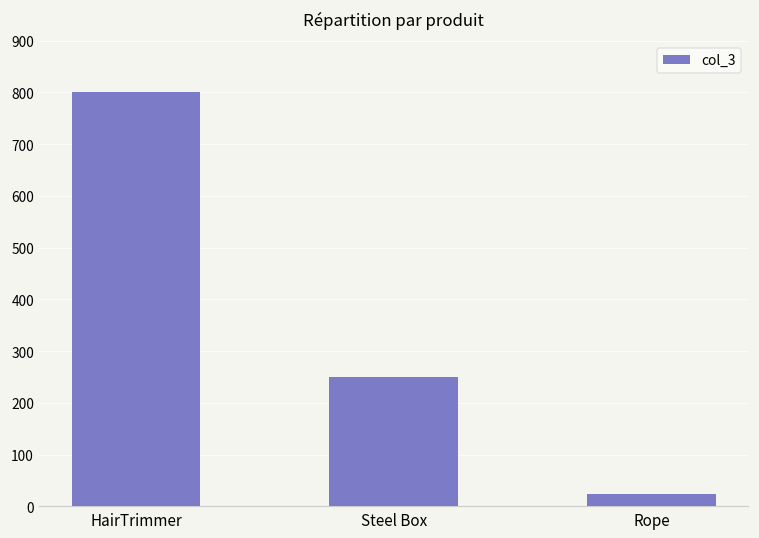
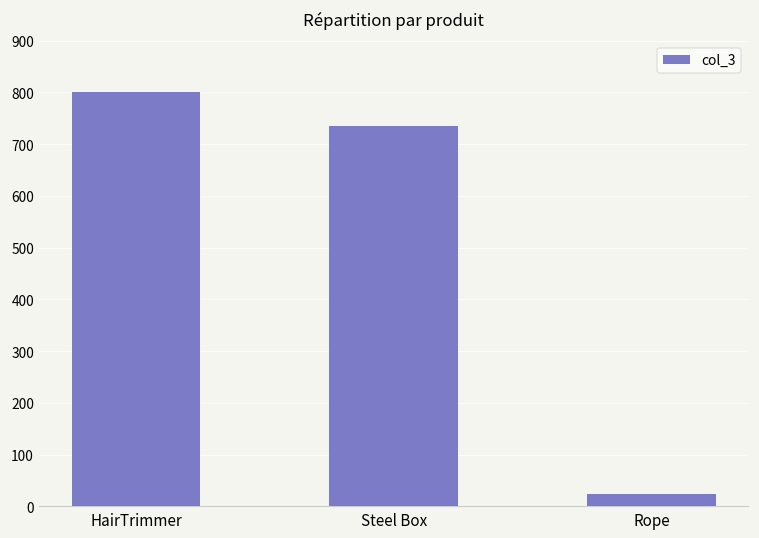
Steel Box: 250 -> 740
